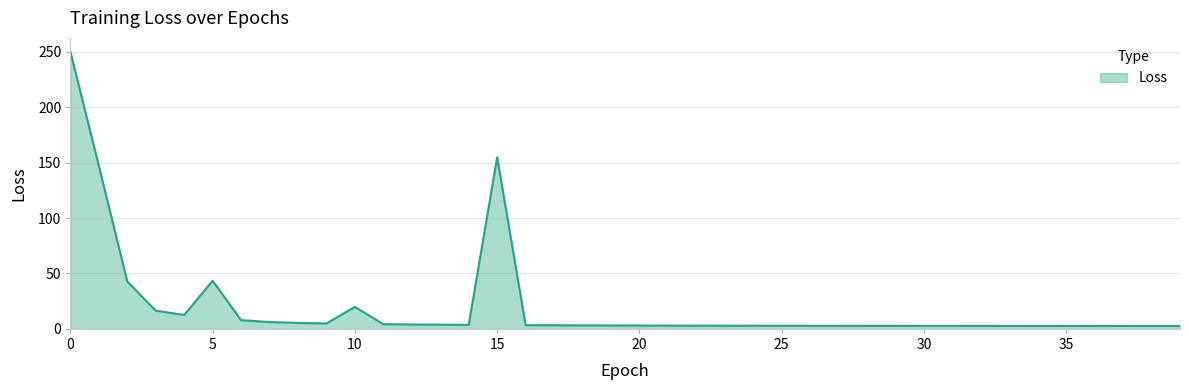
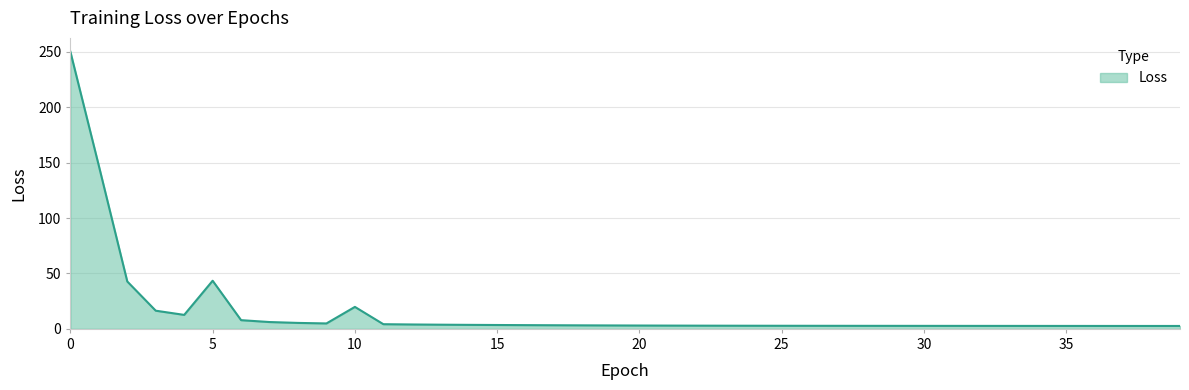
15: 155 -> 3
